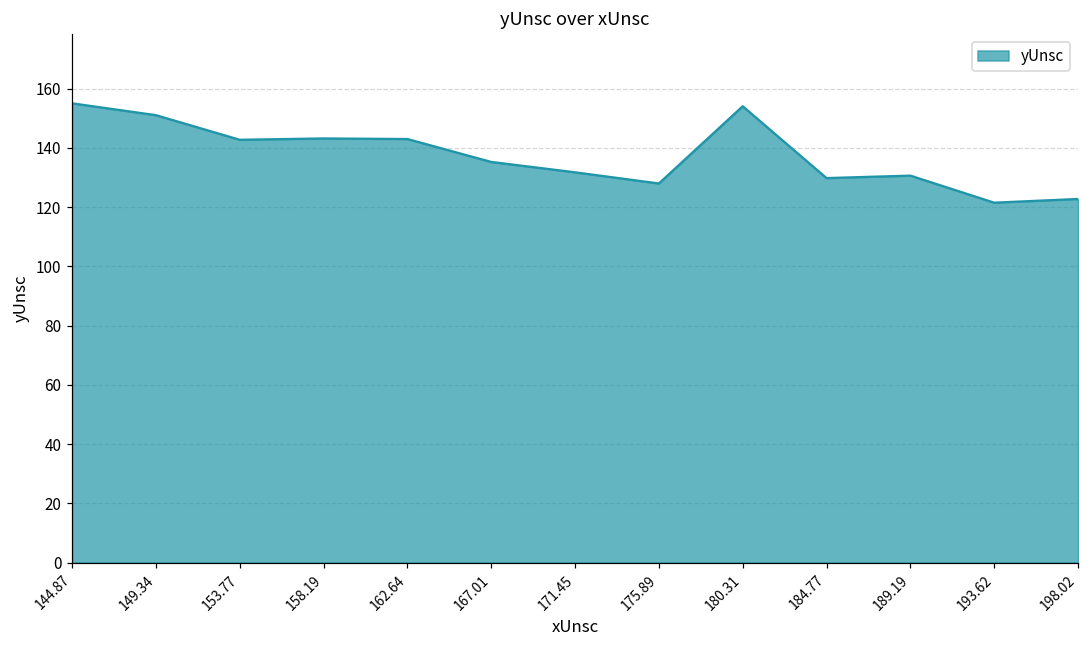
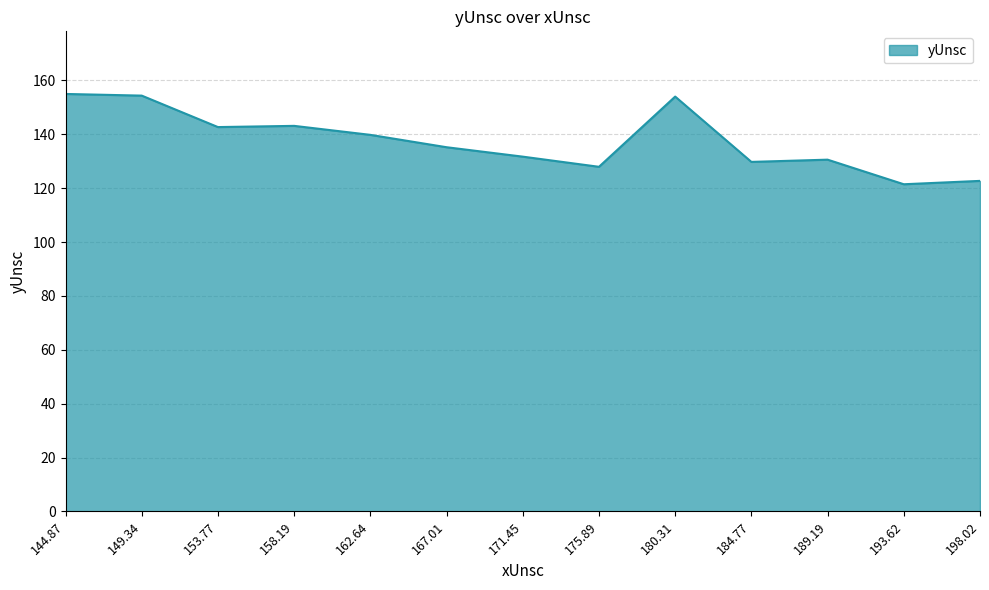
149.34: 151 -> 154
162.64: 143 -> 140
